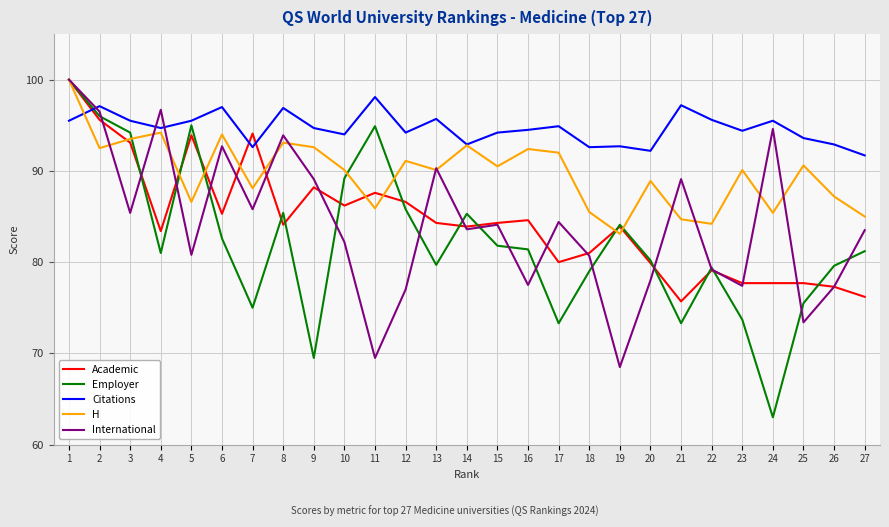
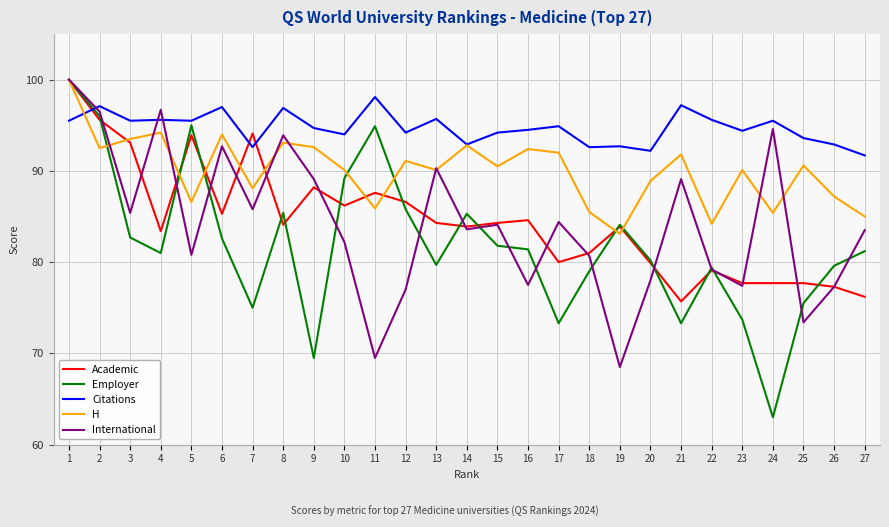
Employer, 3: 94 -> 83
Citations, 4: 95 -> 96
H, 21: 85 -> 92
